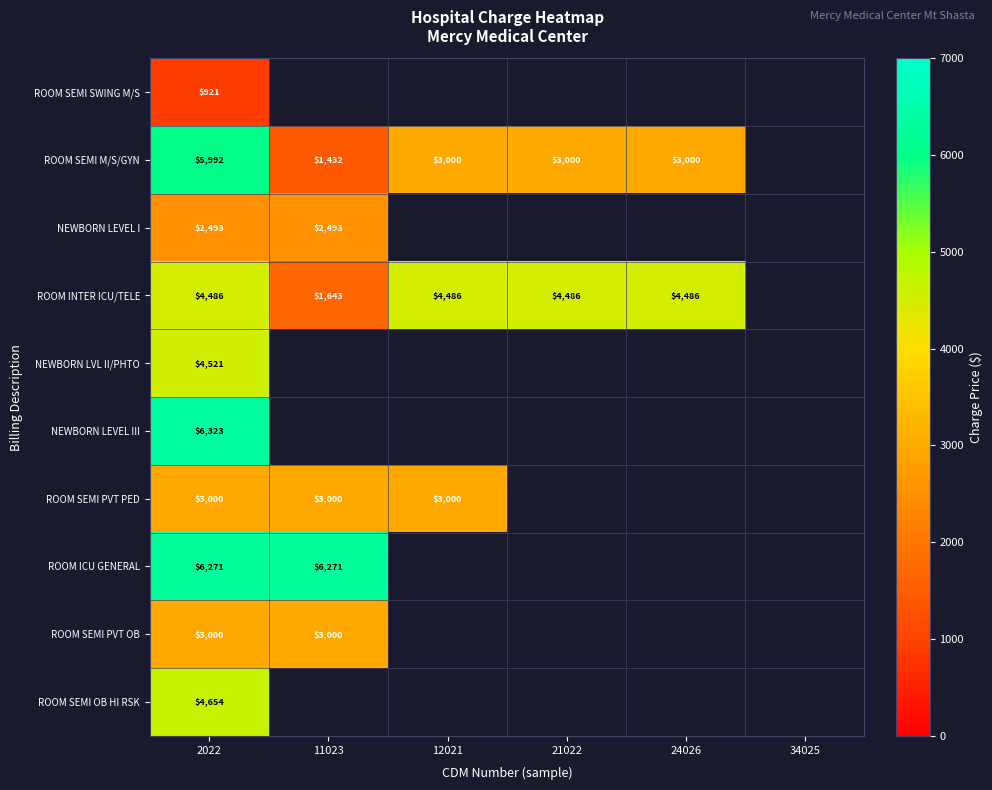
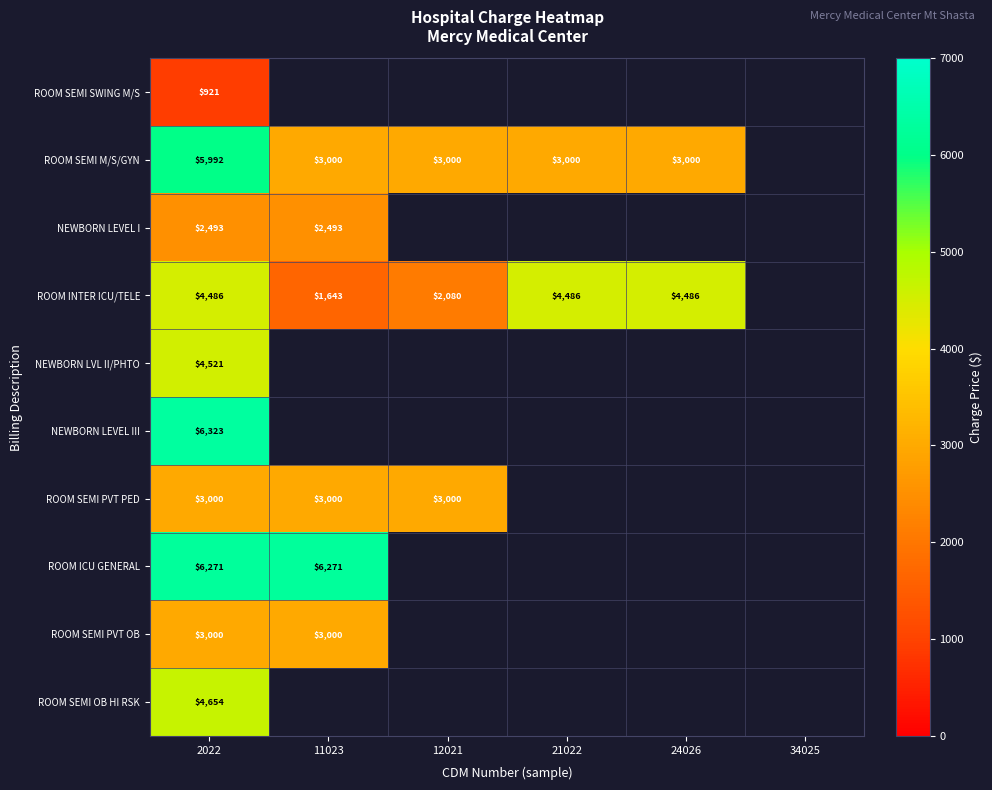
ROOM SEMI M/S/GYN, 11023: $1,432 -> $3,000
ROOM INTER ICU/TELE, 12021: $4,486 -> $2,080
